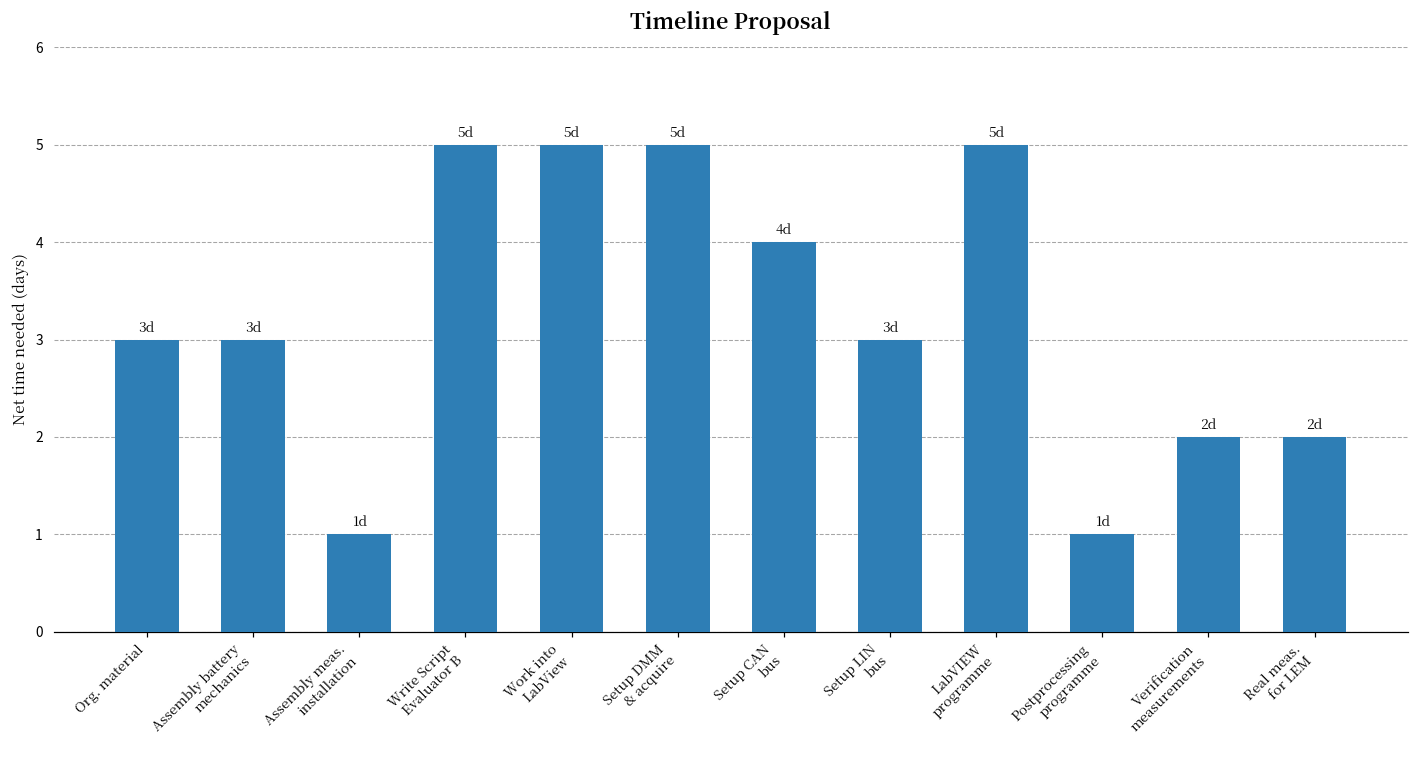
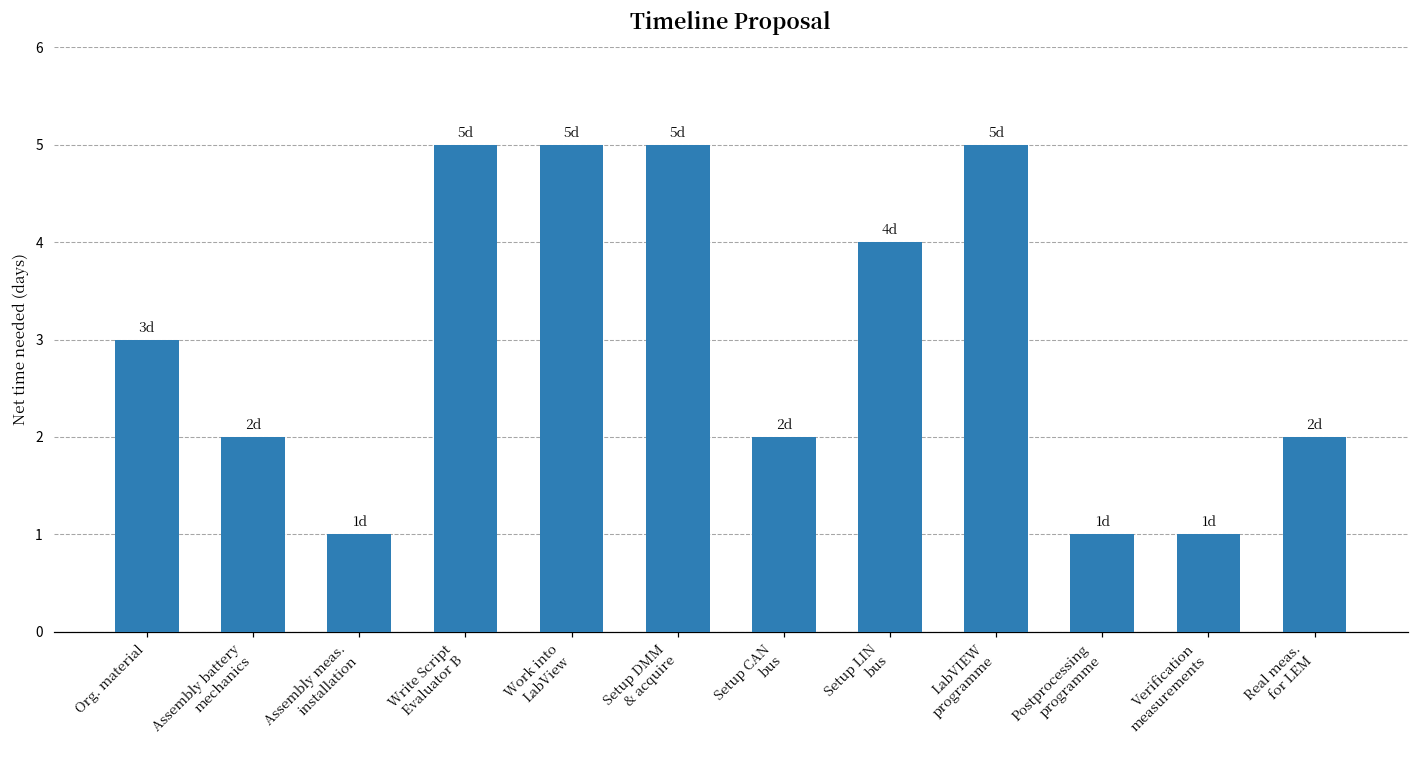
Assembly battery mechanics: 3d -> 2d
Setup CAN bus: 4d -> 2d
Setup LIN bus: 3d -> 4d
Verification measurements: 2d -> 1d
